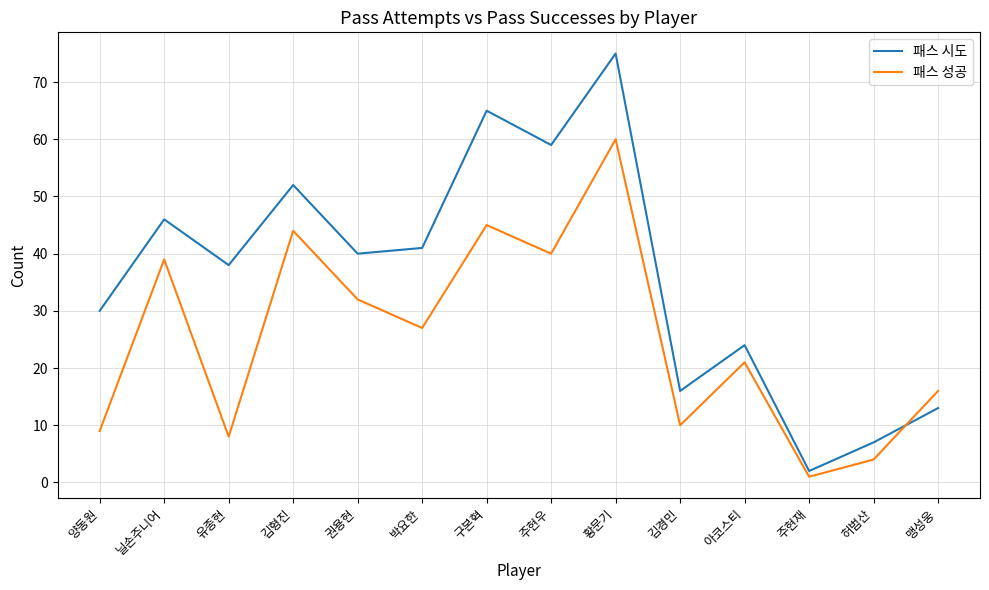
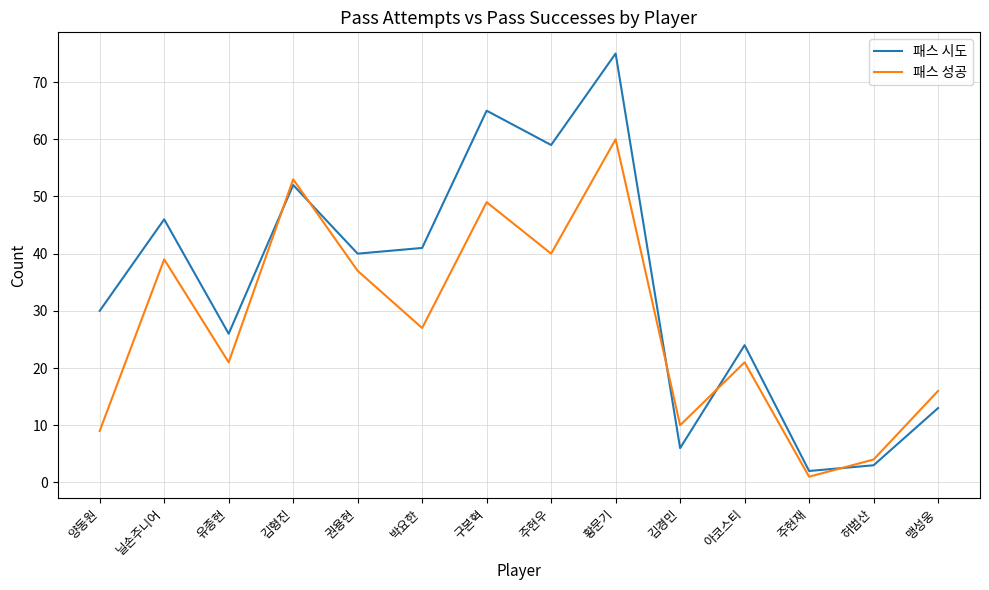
패스 시도, 유종현: 38 -> 26
패스 성공, 유종현: 8 -> 21
패스 성공, 김형진: 44 -> 53
패스 성공, 권용현: 32 -> 37
패스 성공, 구본혁: 45 -> 49
패스 시도, 김경민: 16 -> 6
패스 시도, 허범산: 7 -> 3
